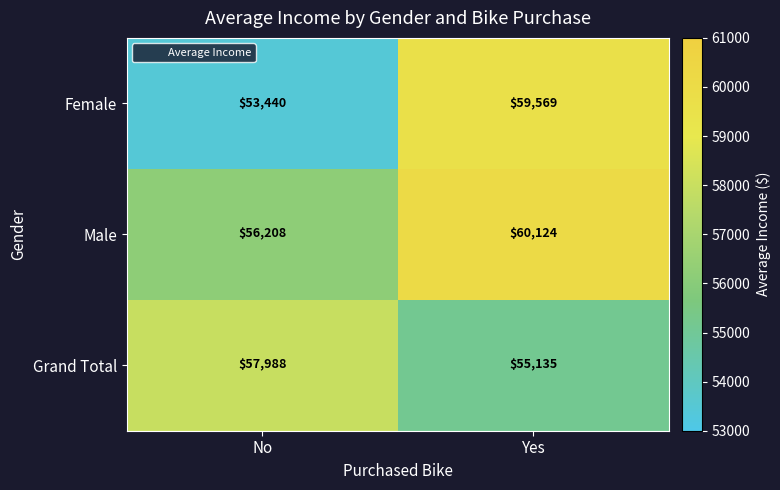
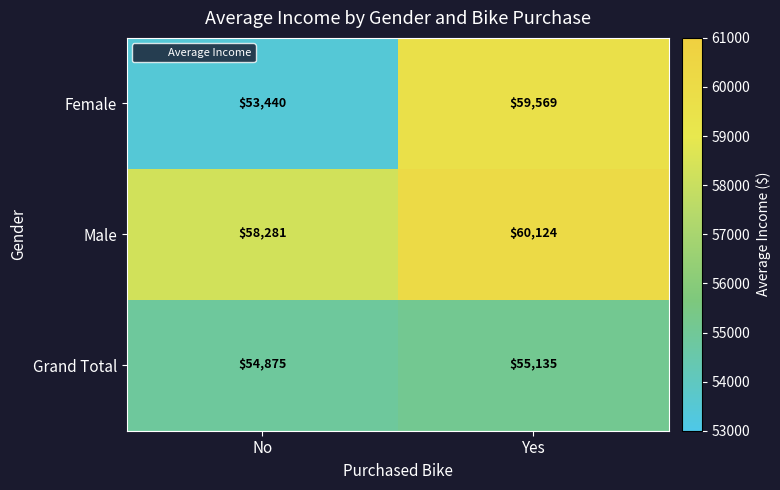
Male, No: $56,208 -> $58,281
Grand Total, No: $57,988 -> $54,875
